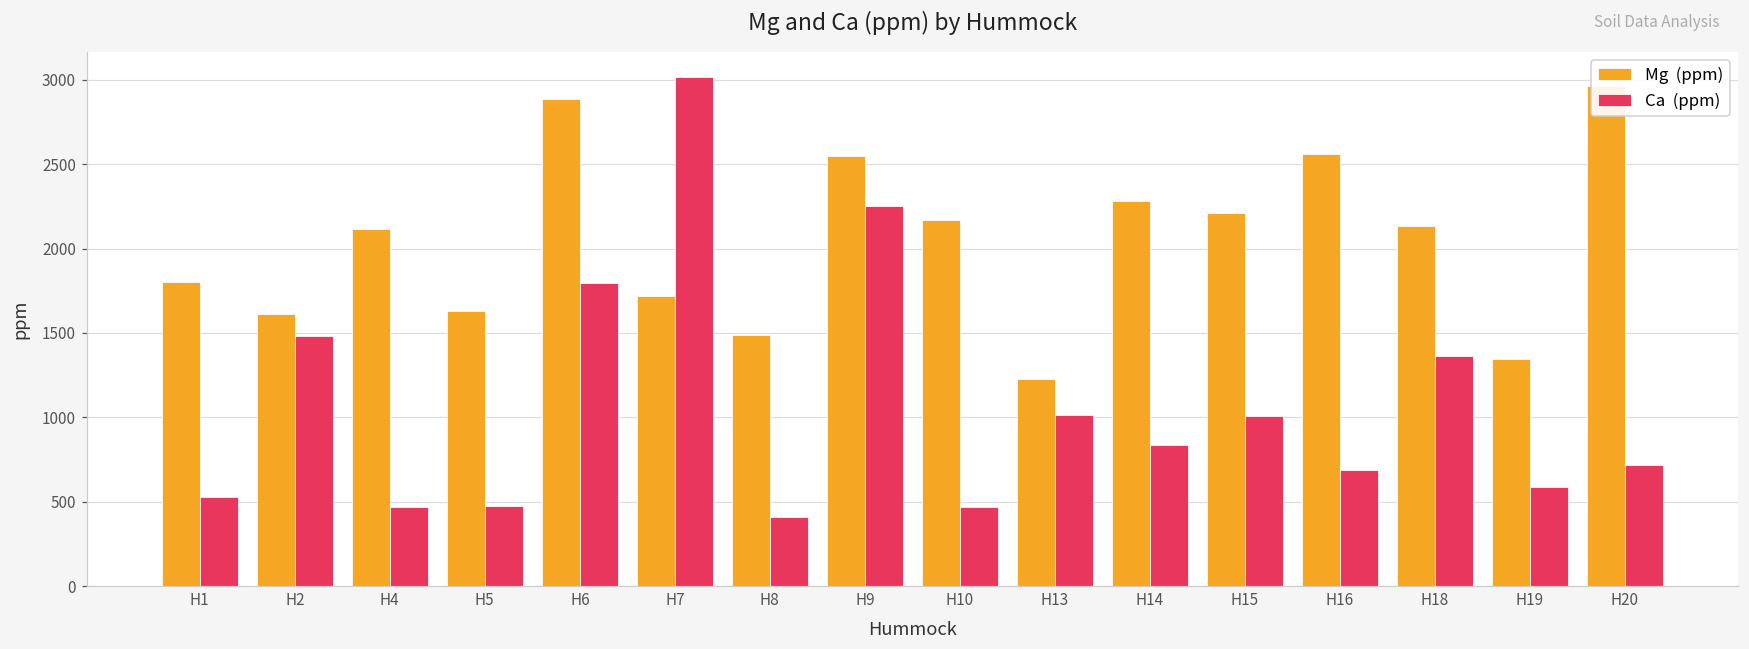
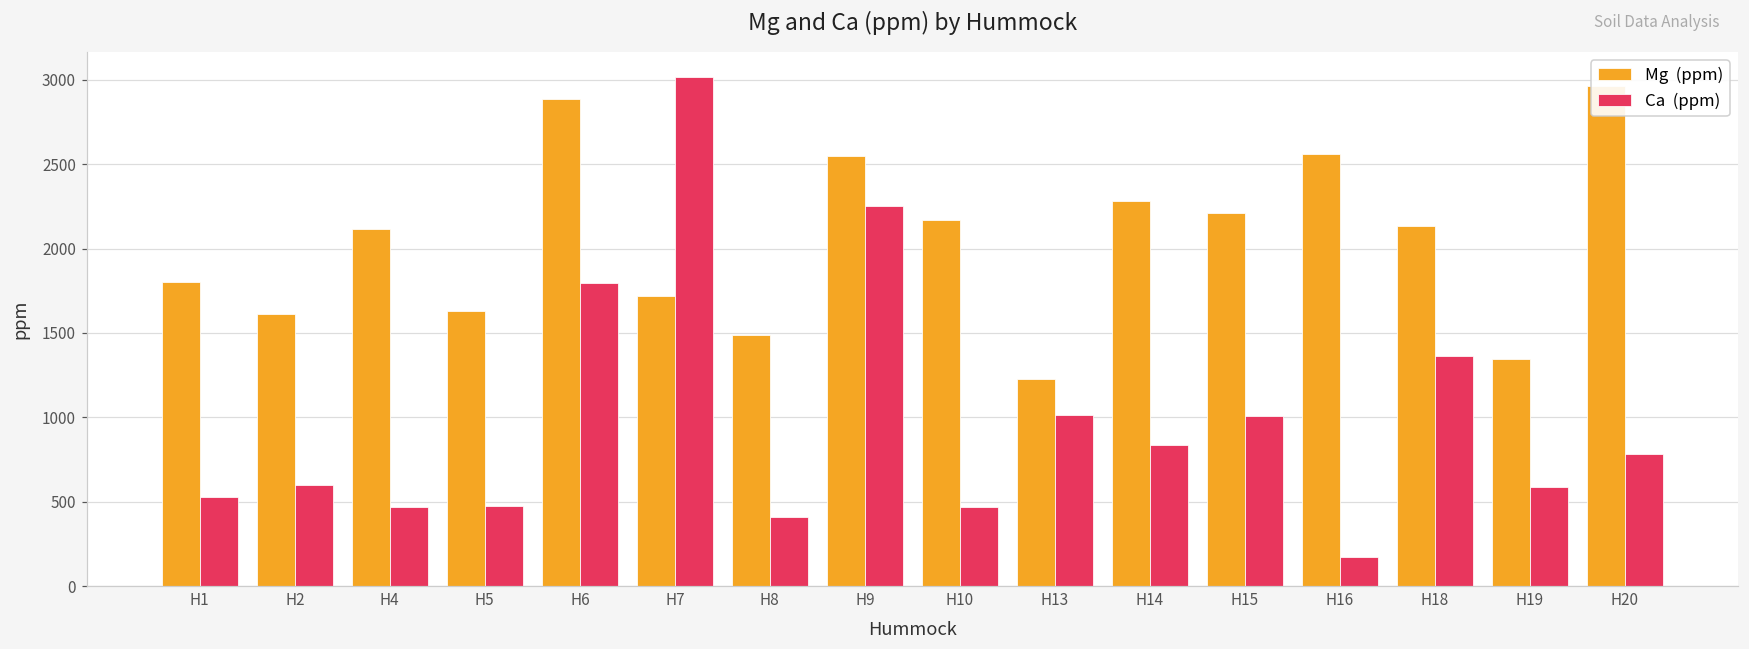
Ca (ppm), H2: 1490 -> 600
Ca (ppm), H16: 690 -> 170
Ca (ppm), H20: 720 -> 780
